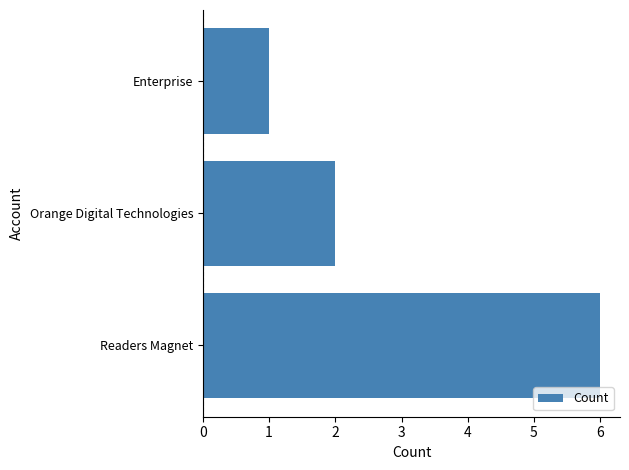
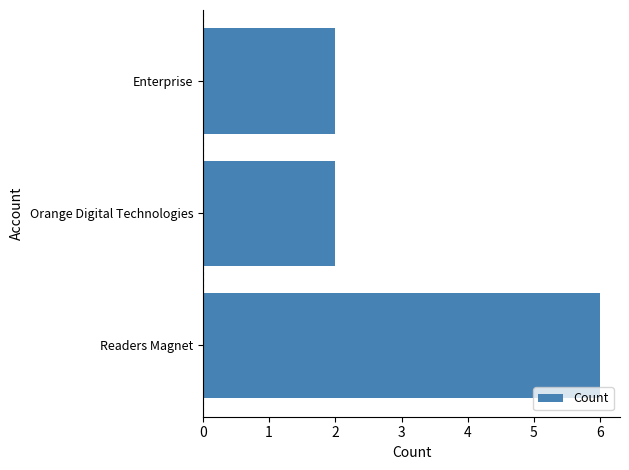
Enterprise: 1 -> 2
